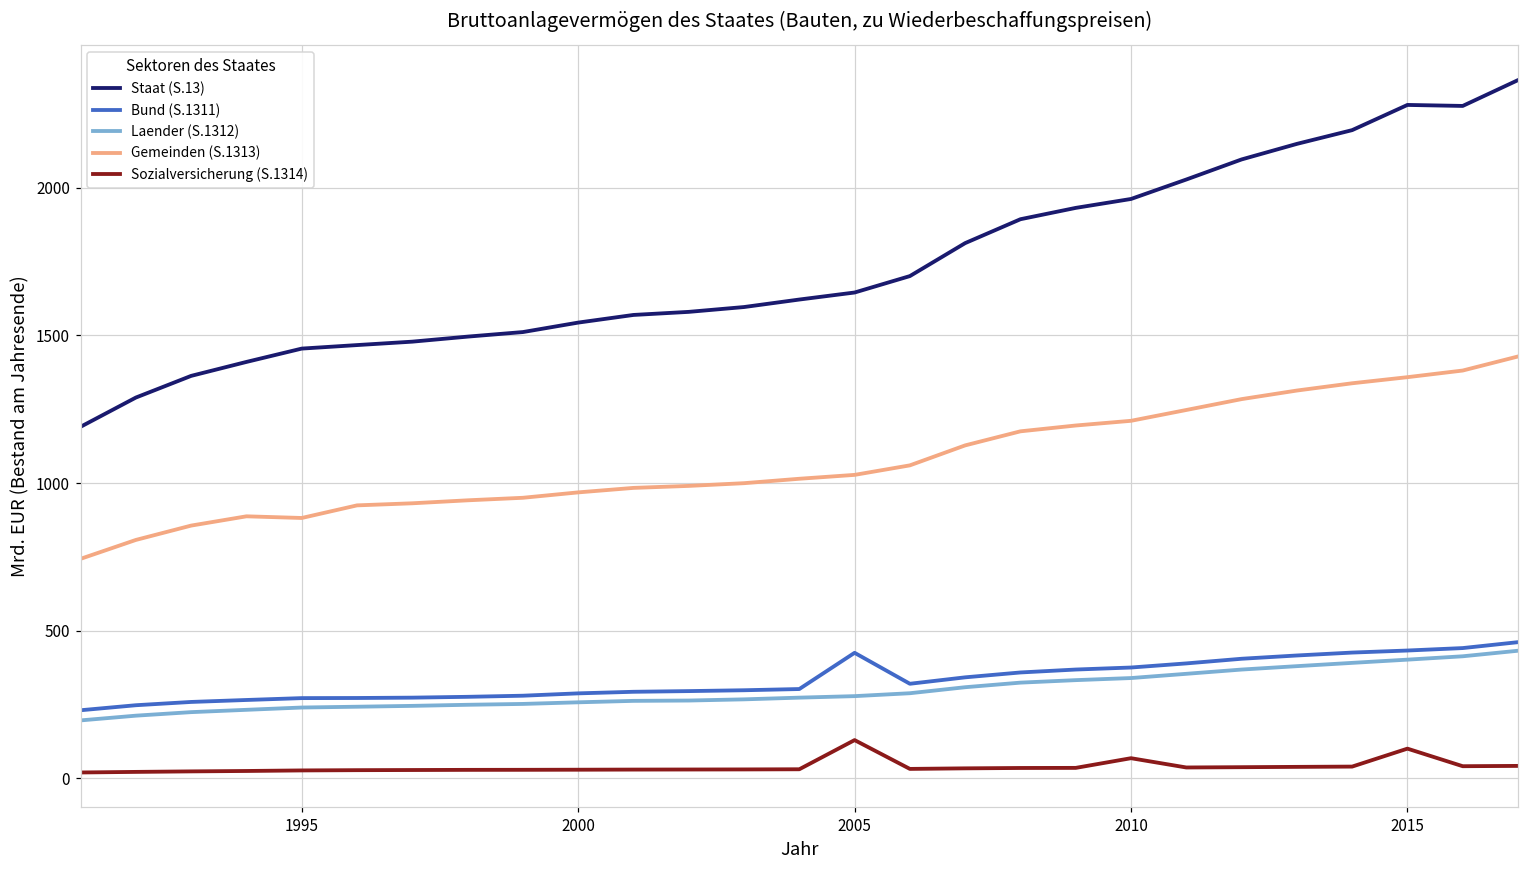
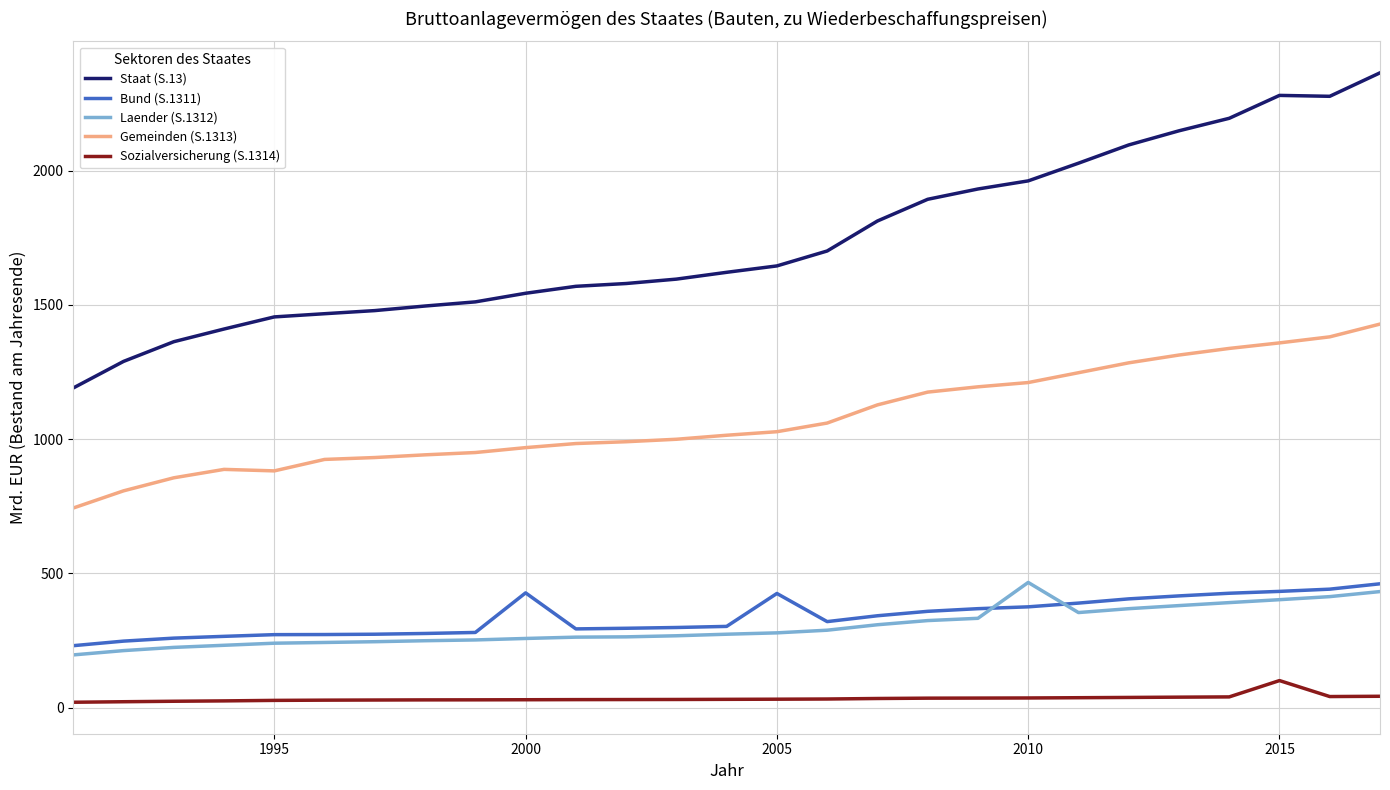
Bund (S.1311), 2000: 290 -> 430
Sozialversicherung (S.1314), 2005: 130 -> 30
Laender (S.1312), 2010: 340 -> 470
Sozialversicherung (S.1314), 2010: 70 -> 40
